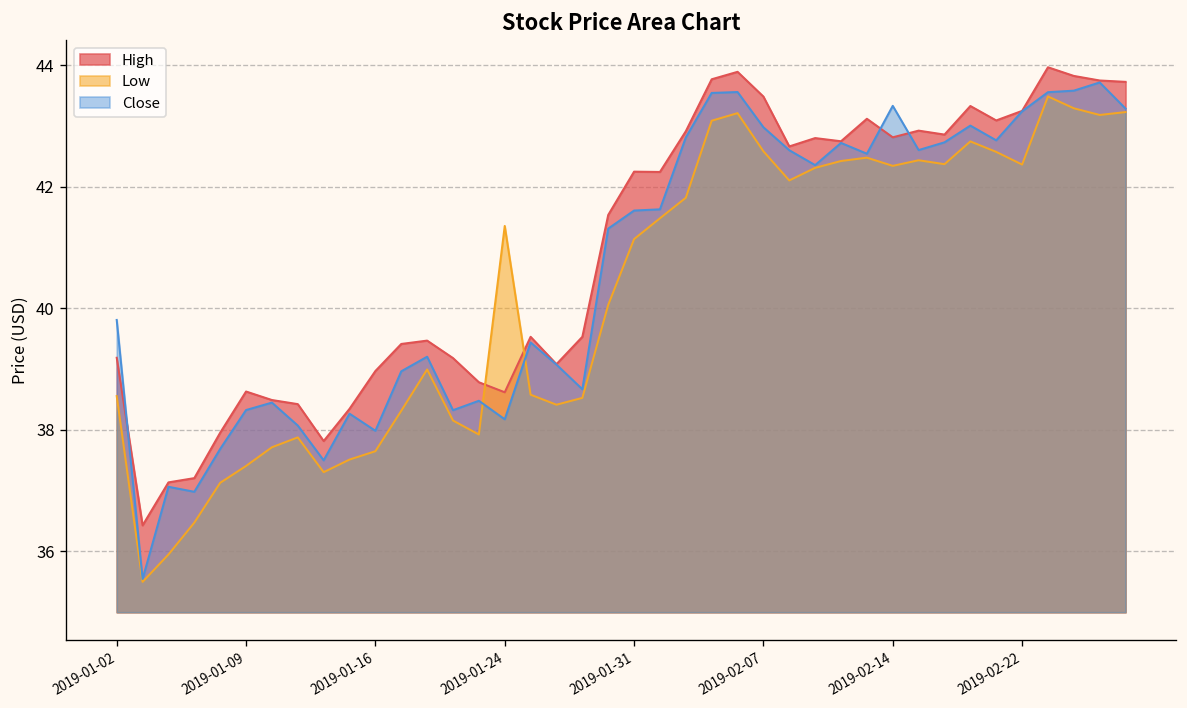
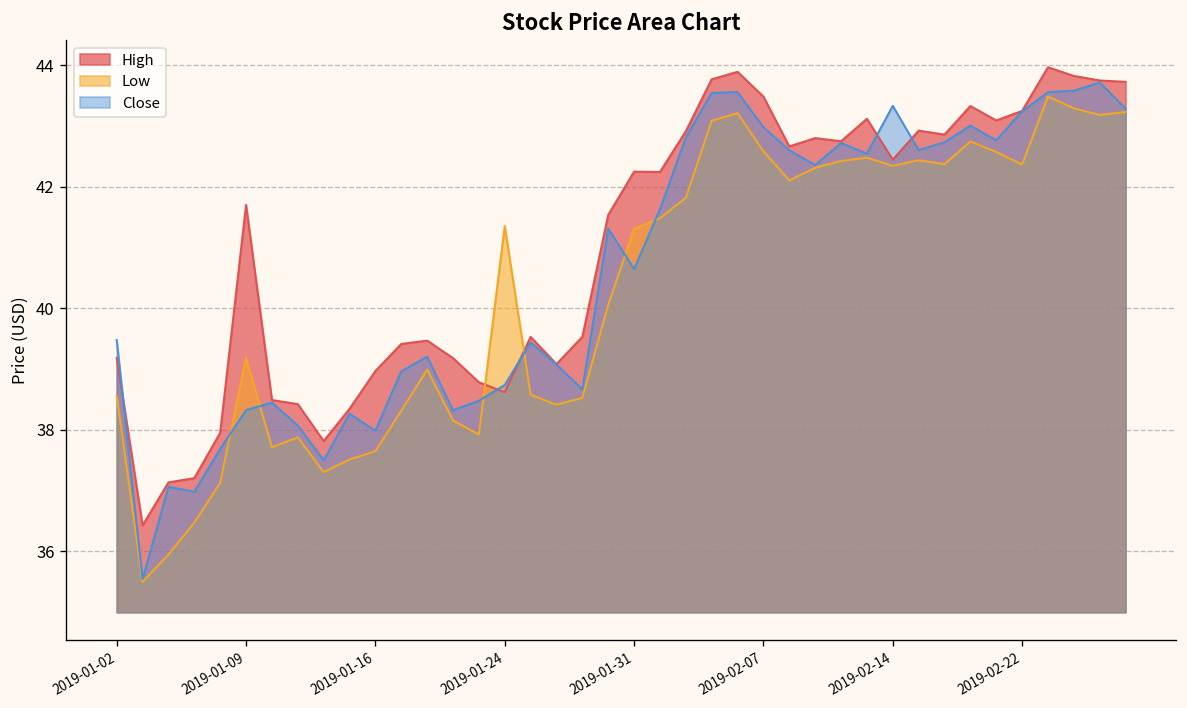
Close, 2019-01-02: 39.8 -> 39.5
High, 2019-01-09: 38.6 -> 41.7
Low, 2019-01-09: 37.4 -> 39.2
Close, 2019-01-24: 38.2 -> 38.7
Low, 2019-01-31: 41.1 -> 41.3
Close, 2019-01-31: 41.6 -> 40.6
High, 2019-02-14: 42.8 -> 42.4
